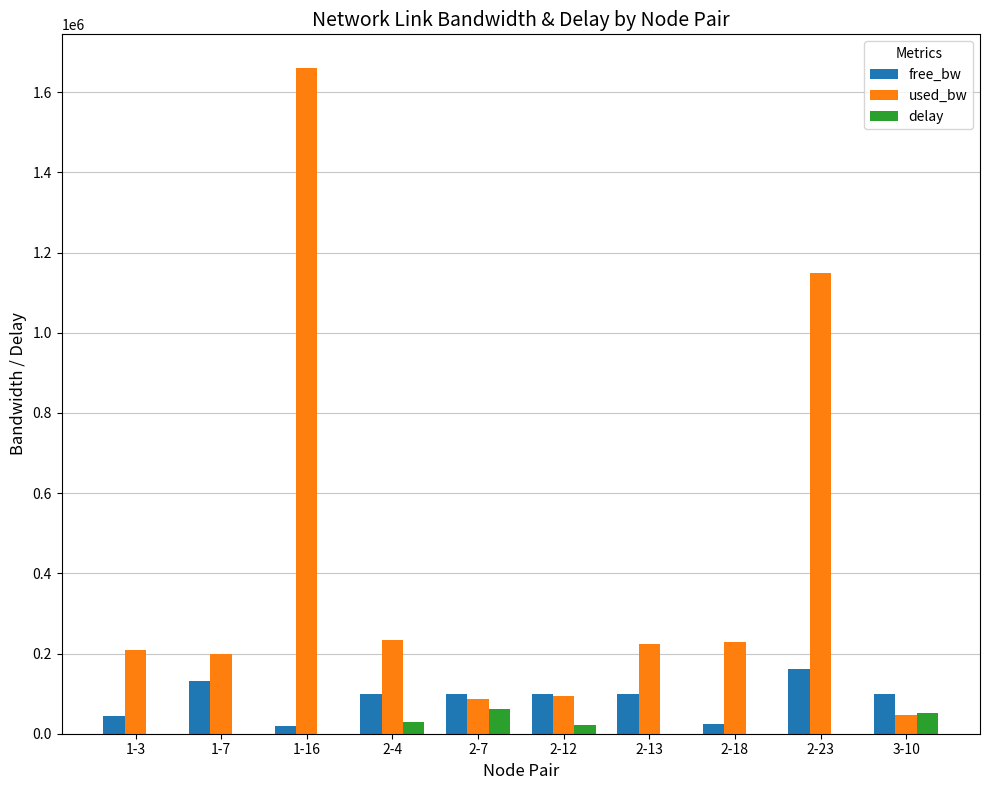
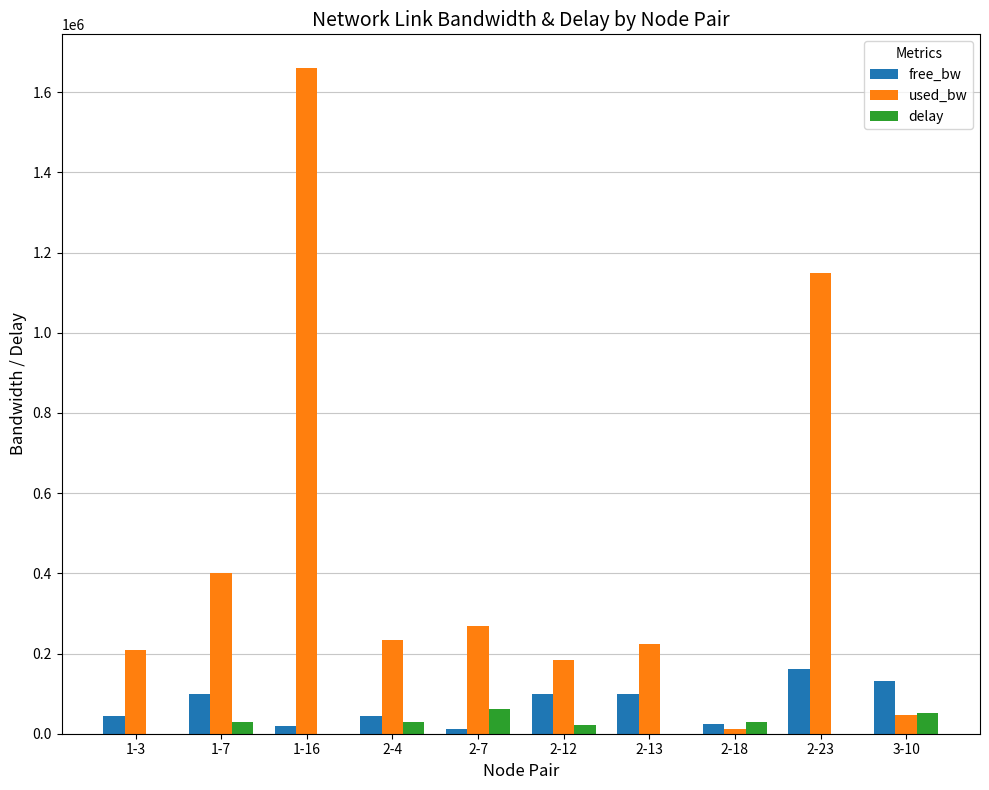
free_bw, 1-7: 130000 -> 100000
used_bw, 1-7: 200000 -> 400000
delay, 1-7: 0 -> 30000
free_bw, 2-4: 100000 -> 50000
free_bw, 2-7: 100000 -> 10000
used_bw, 2-7: 90000 -> 270000
used_bw, 2-12: 100000 -> 190000
used_bw, 2-18: 230000 -> 10000
delay, 2-18: 0 -> 30000
free_bw, 3-10: 100000 -> 130000
